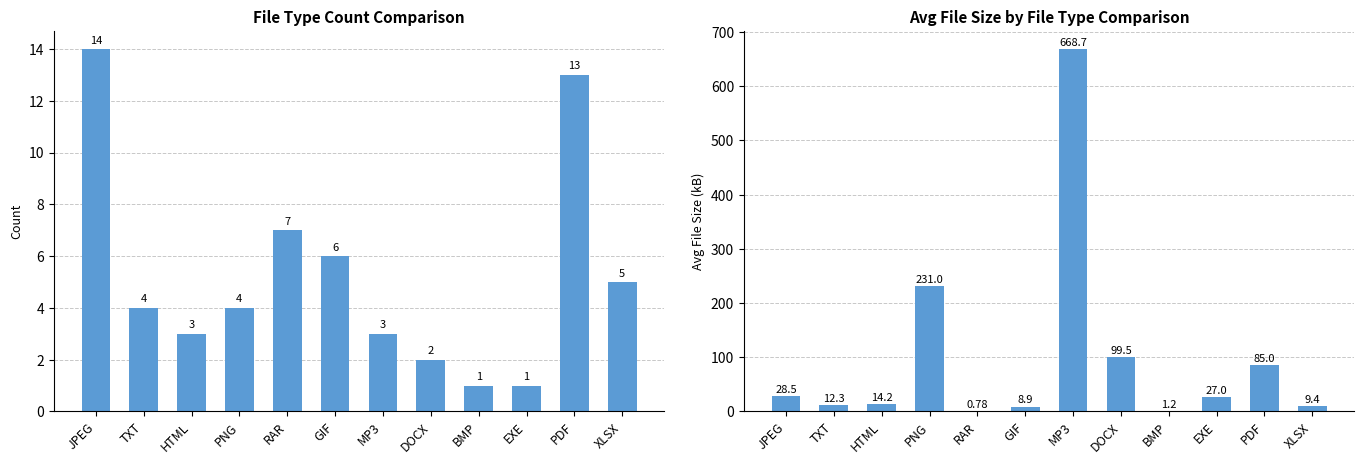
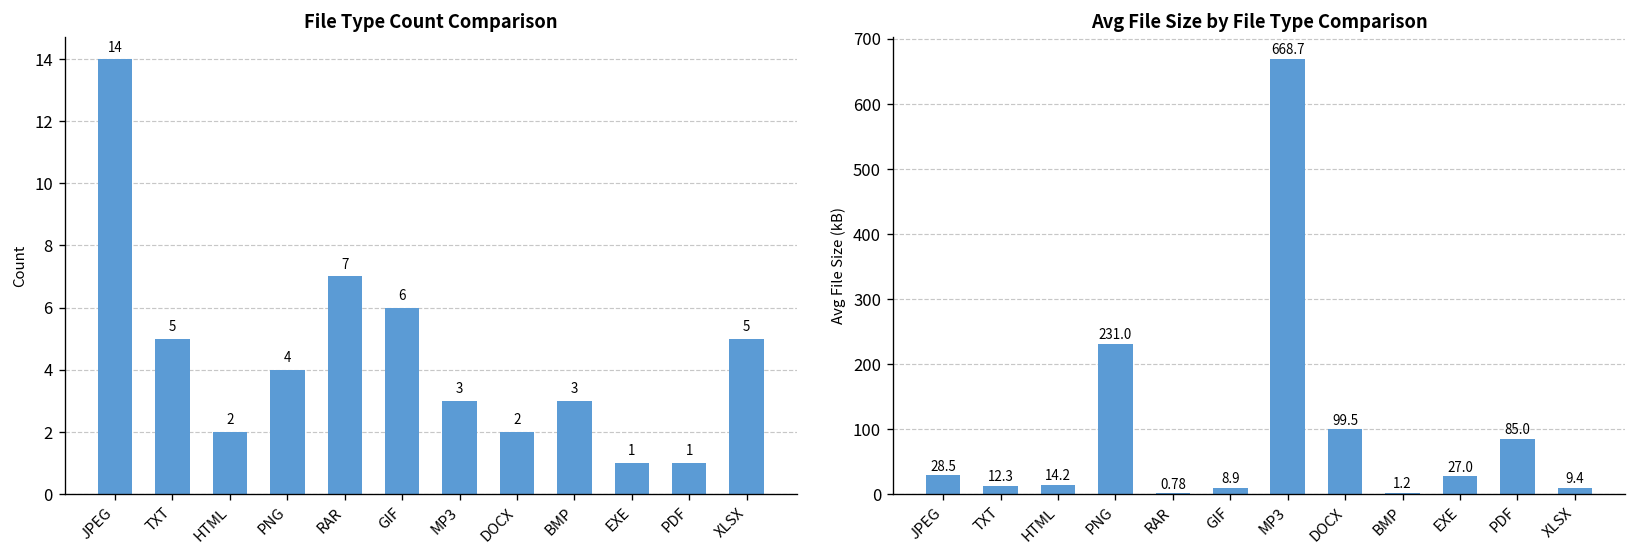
File Type Count Comparison, TXT: 4 -> 5
File Type Count Comparison, HTML: 3 -> 2
File Type Count Comparison, BMP: 1 -> 3
File Type Count Comparison, PDF: 13 -> 1
